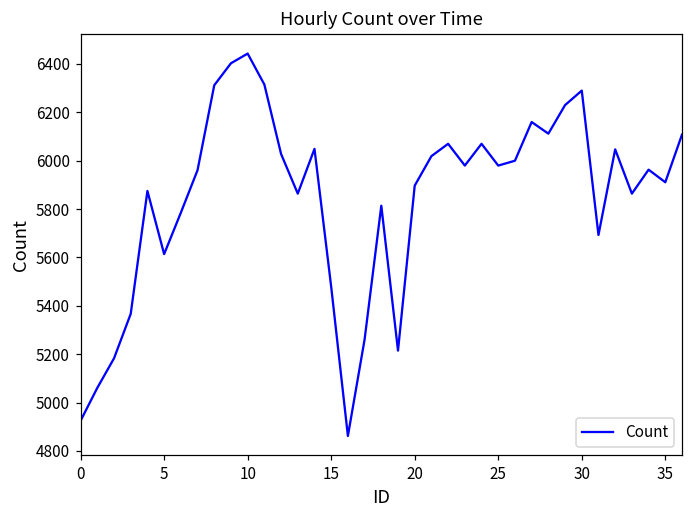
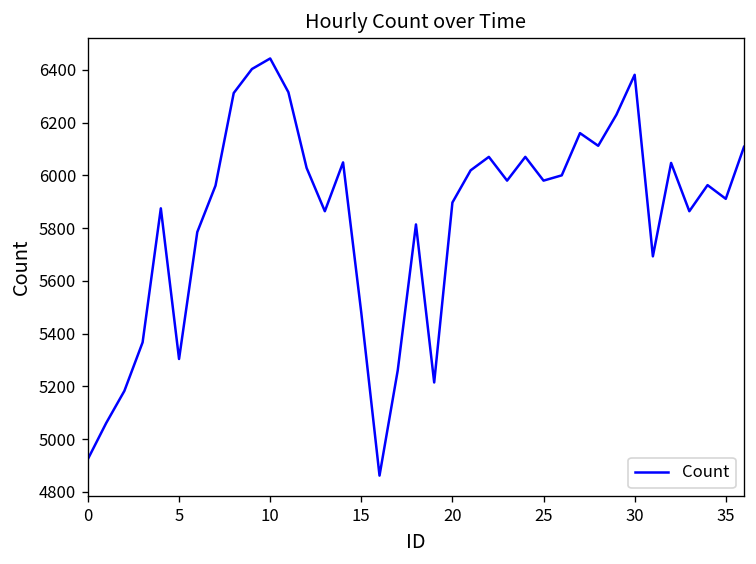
5: 5610 -> 5300
30: 6290 -> 6380
